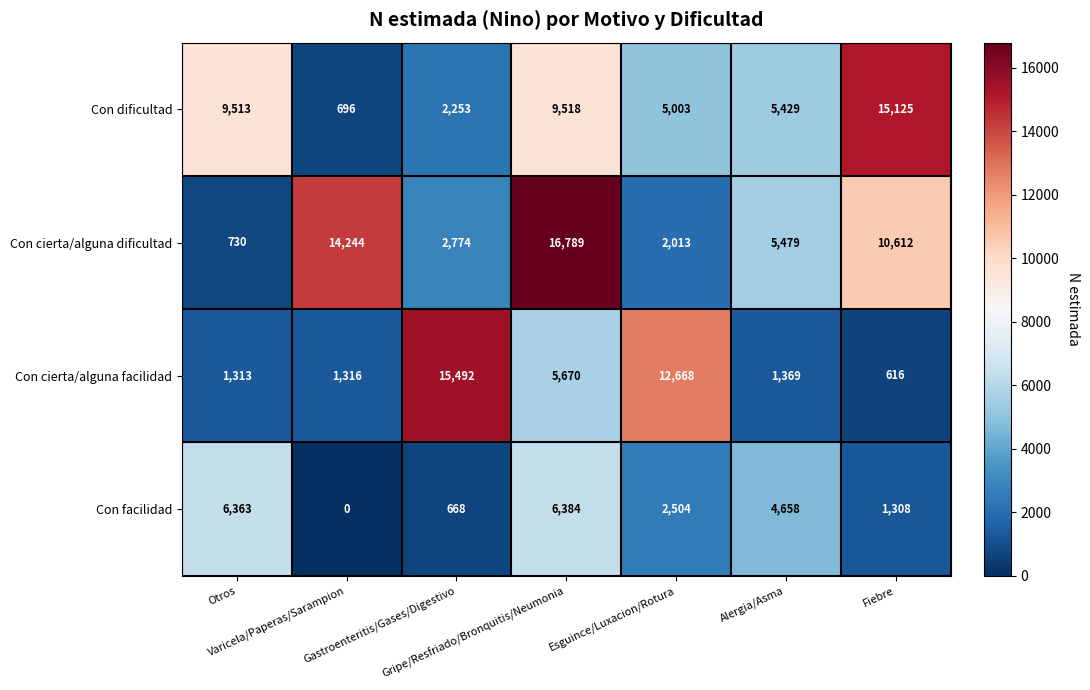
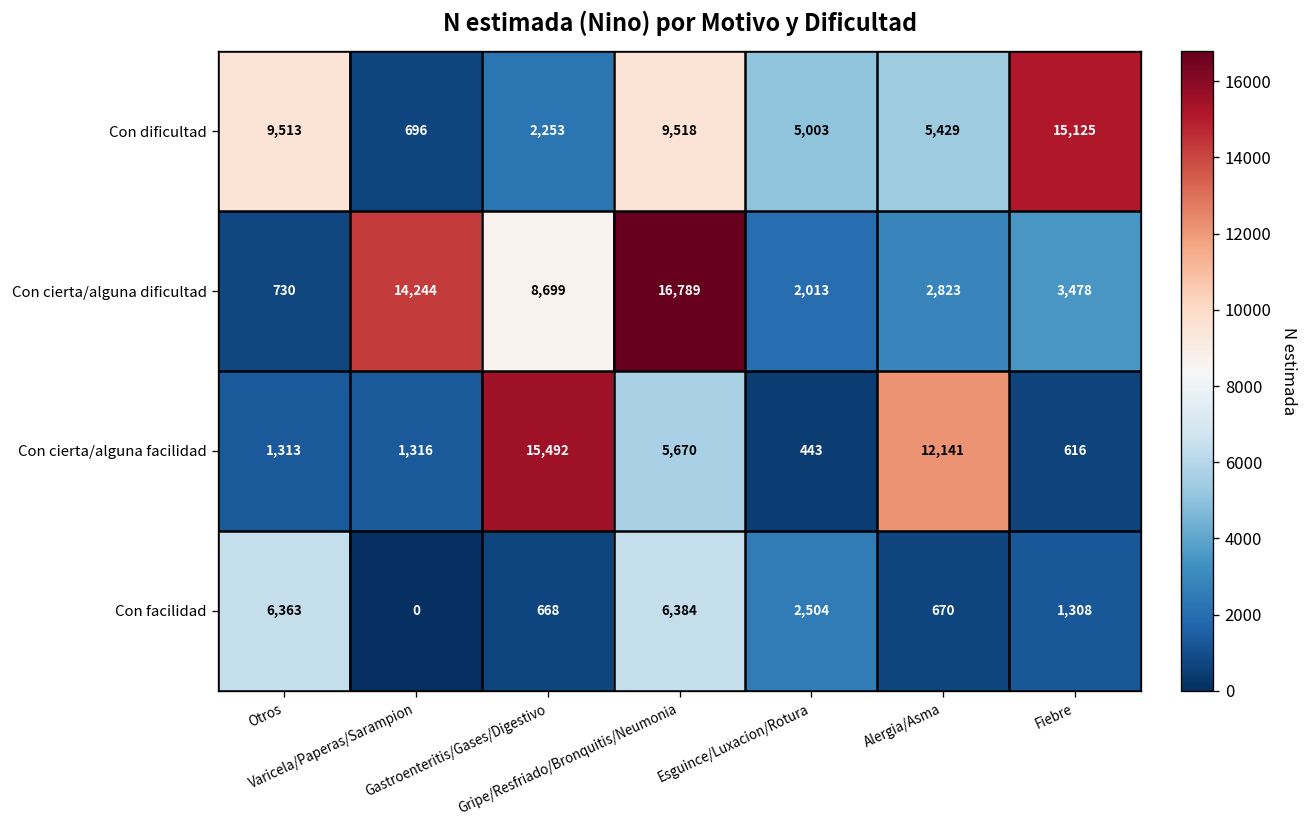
Con cierta/alguna dificultad, Gastroenteritis/Gases/Digestivo: 2,774 -> 8,699
Con cierta/alguna dificultad, Alergia/Asma: 5,479 -> 2,823
Con cierta/alguna dificultad, Fiebre: 10,612 -> 3,478
Con cierta/alguna facilidad, Esguince/Luxacion/Rotura: 12,668 -> 443
Con cierta/alguna facilidad, Alergia/Asma: 1,369 -> 12,141
Con facilidad, Alergia/Asma: 4,658 -> 670
